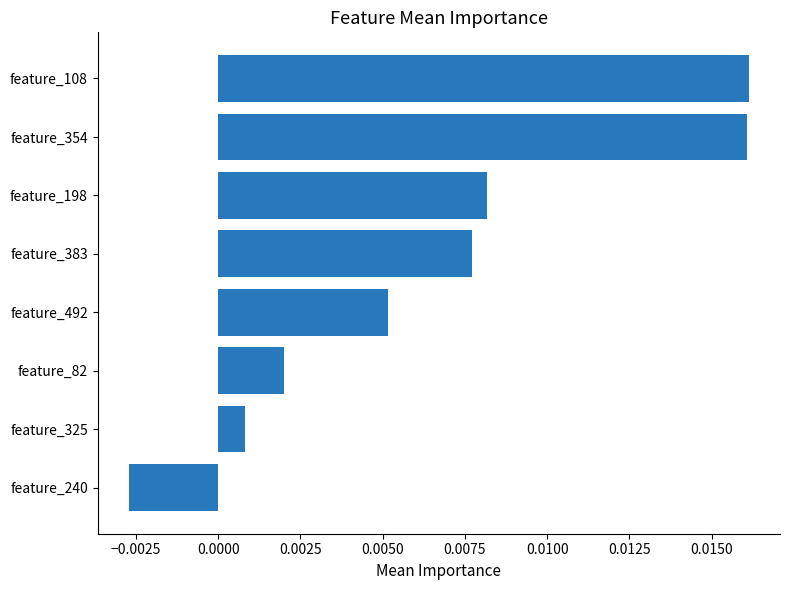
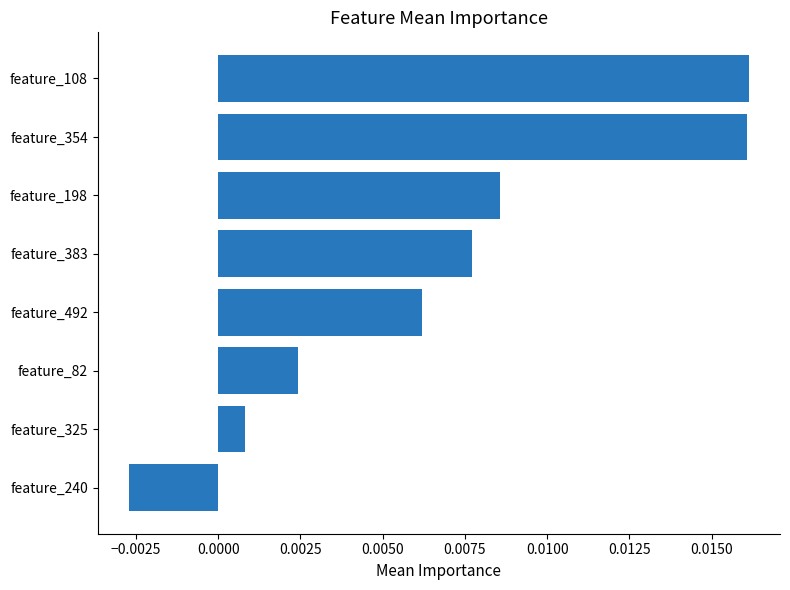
feature_198: 0.0082 -> 0.0086
feature_492: 0.0052 -> 0.0062
feature_82: 0.0020 -> 0.0024
